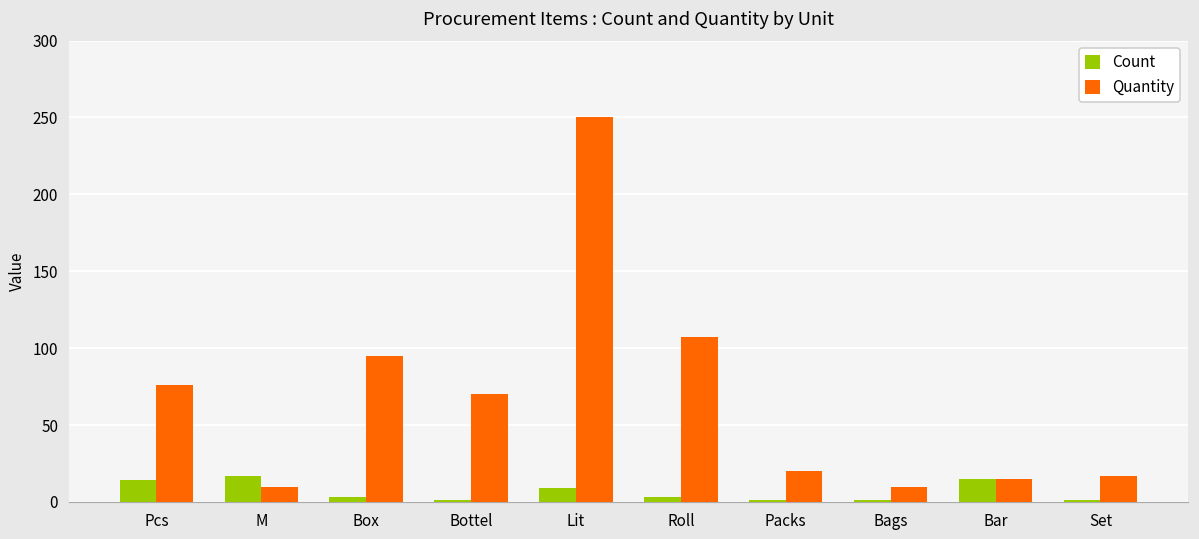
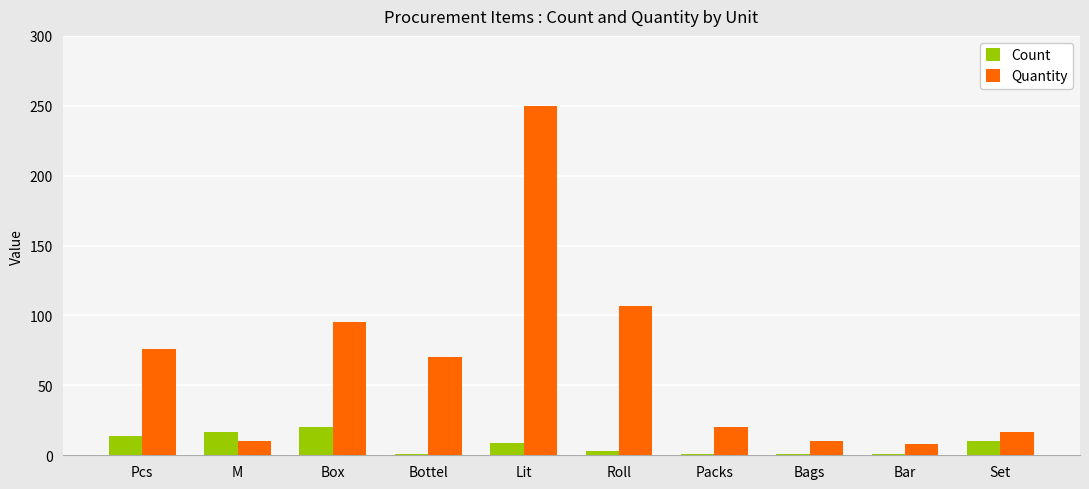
Count, Box: 3 -> 20
Count, Bar: 15 -> 1
Quantity, Bar: 15 -> 8
Count, Set: 1 -> 10
